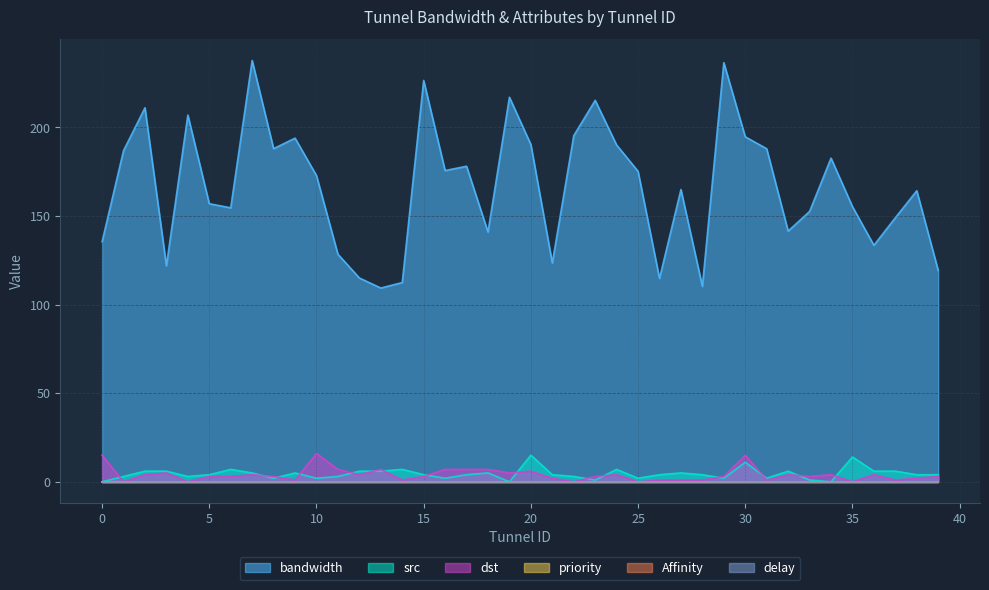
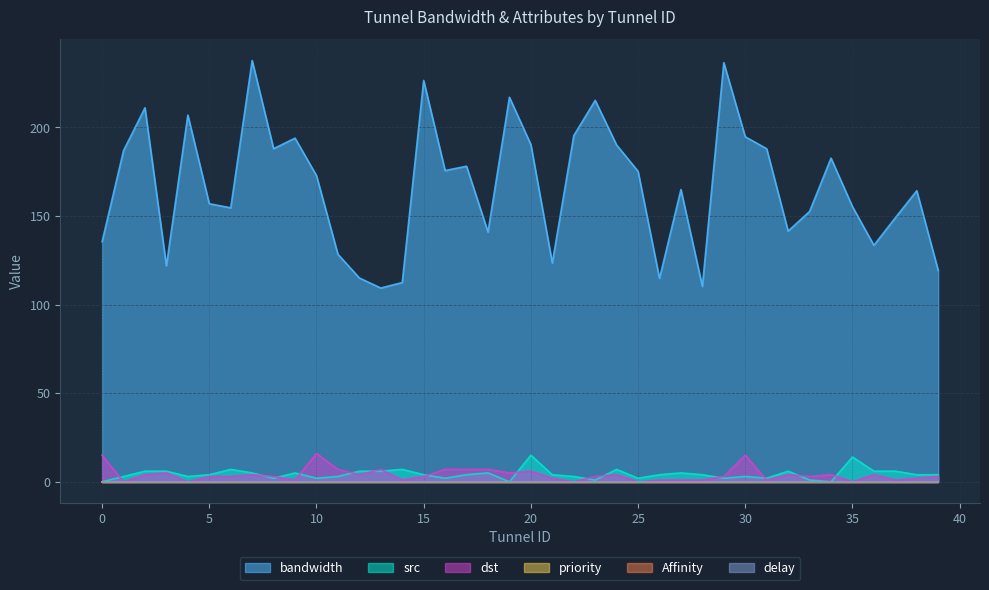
src, 30: 11 -> 3
